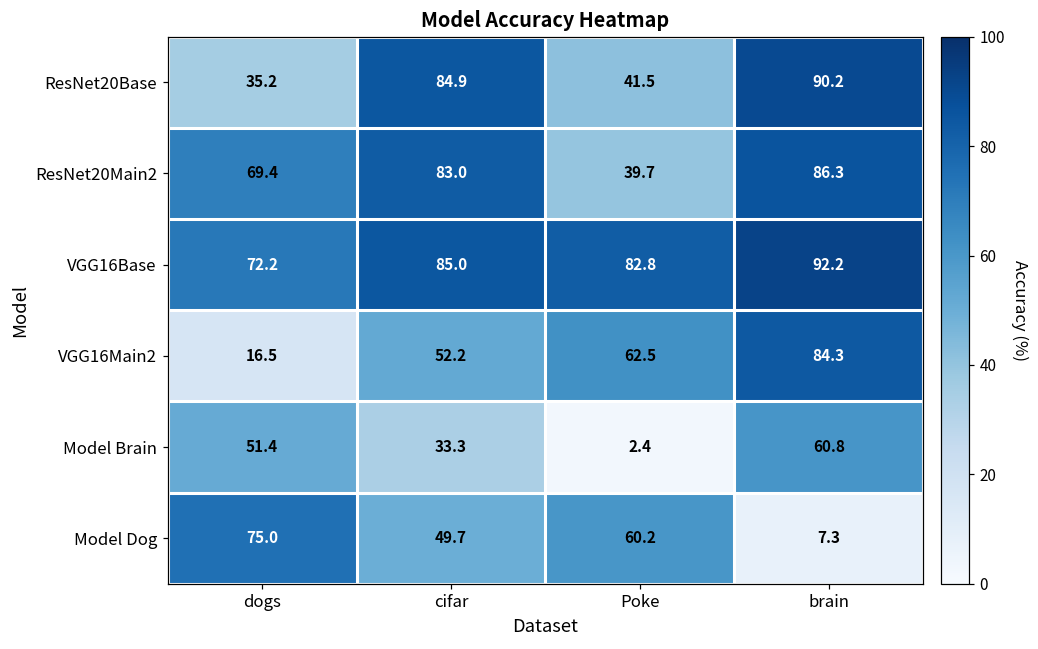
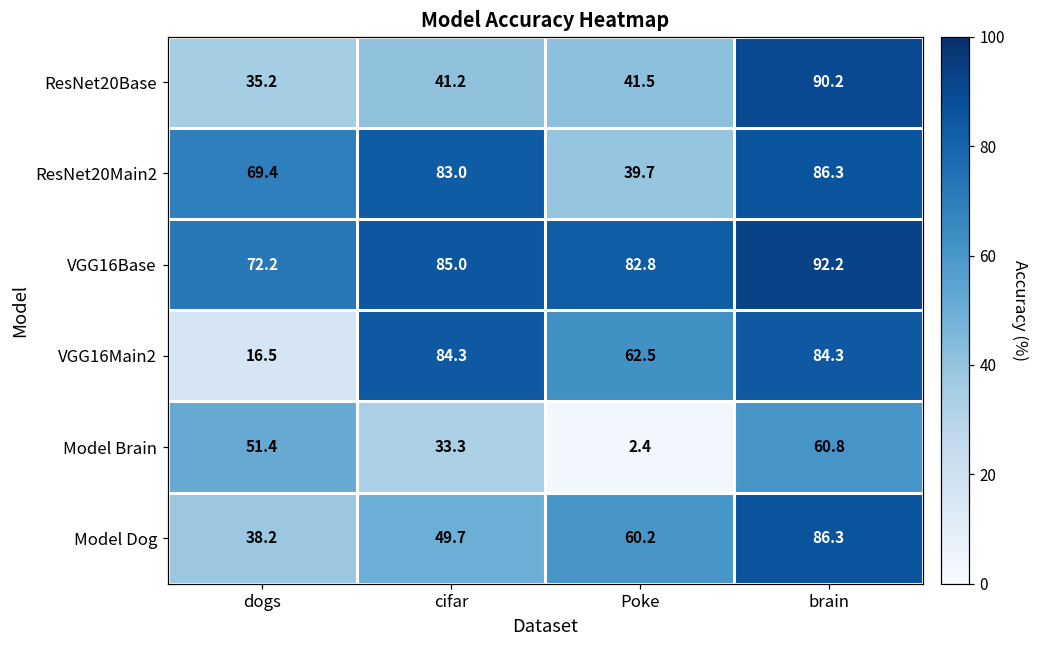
ResNet20Base, cifar: 84.9 -> 41.2
VGG16Main2, cifar: 52.2 -> 84.3
Model Dog, dogs: 75.0 -> 38.2
Model Dog, brain: 7.3 -> 86.3
